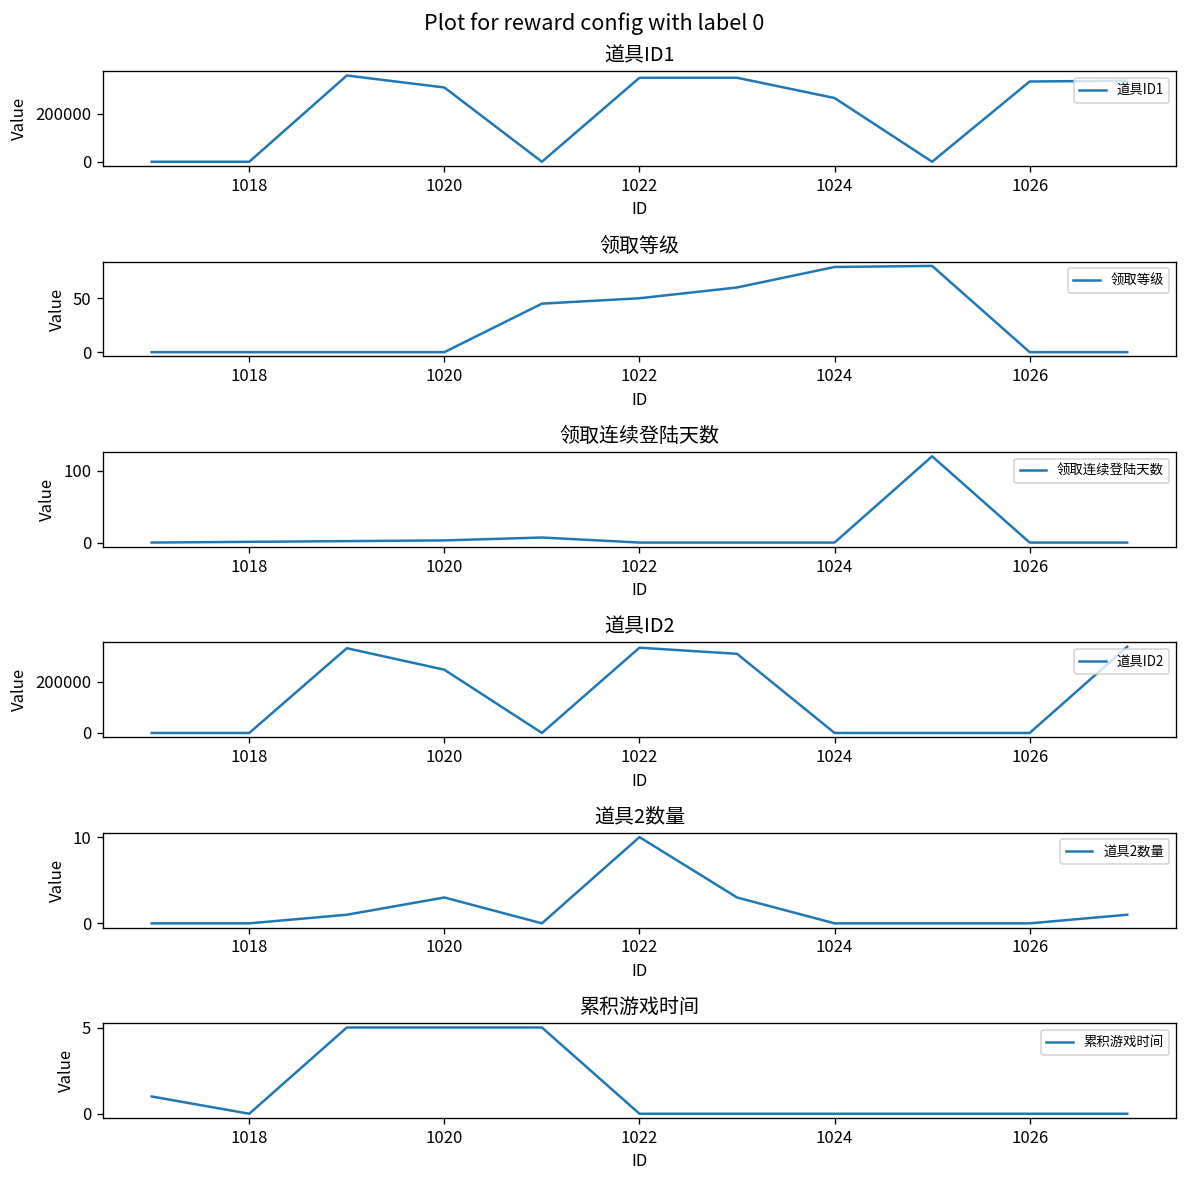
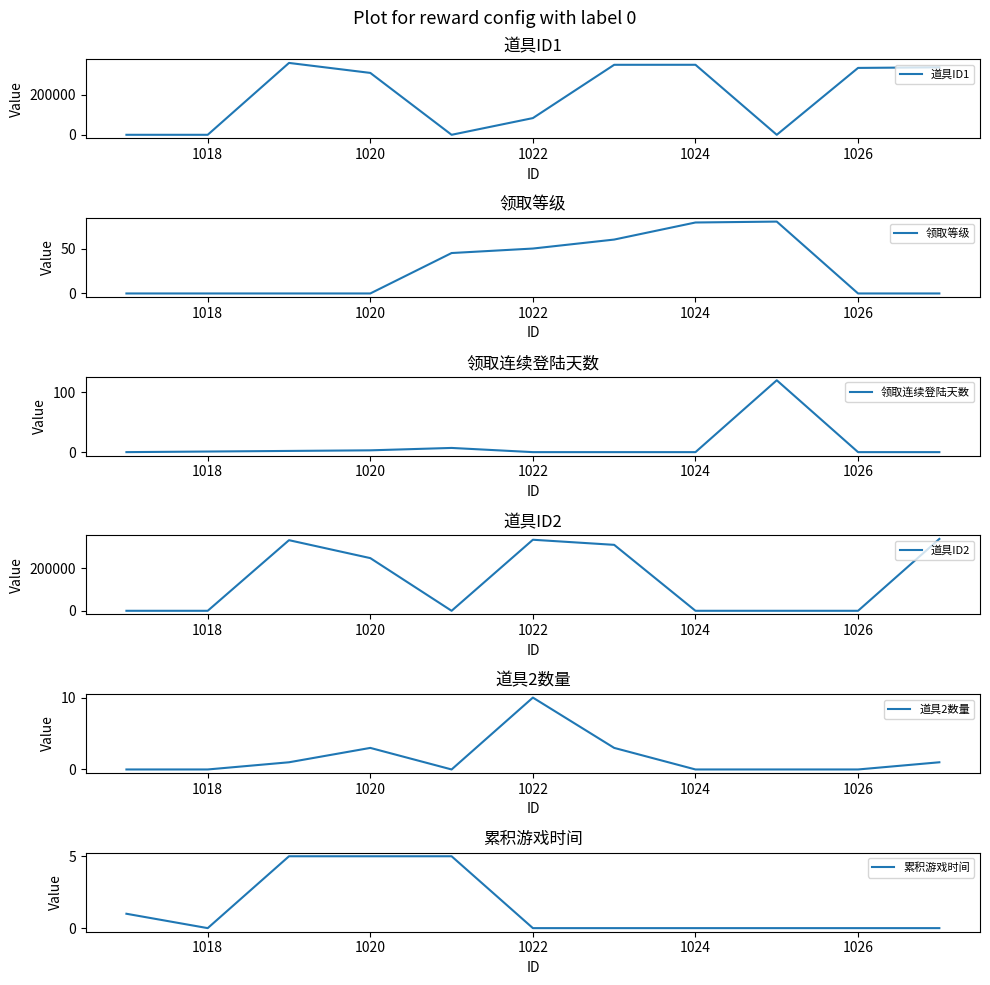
道具ID1, 1022: 350000 -> 80000
道具ID1, 1024: 270000 -> 350000
